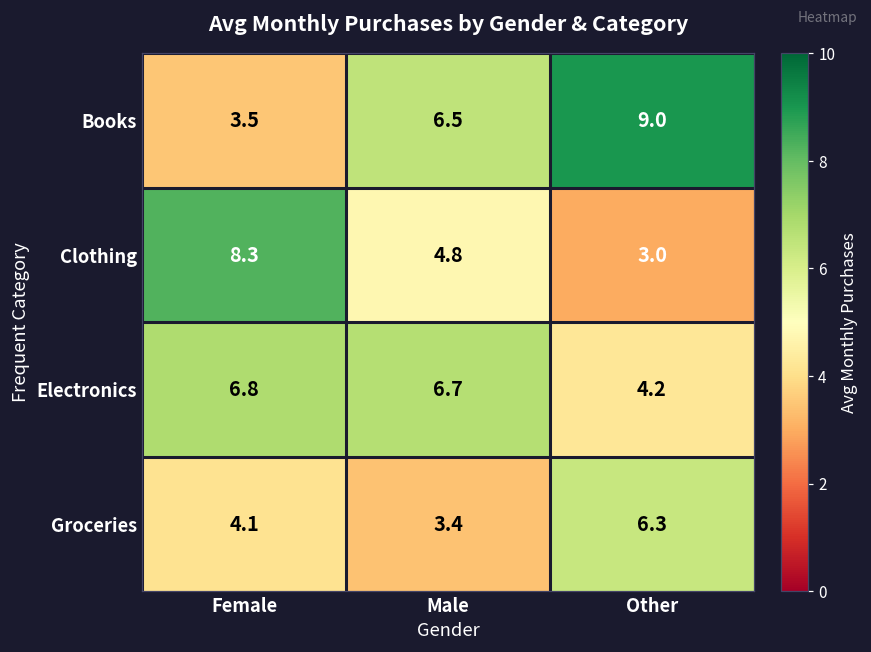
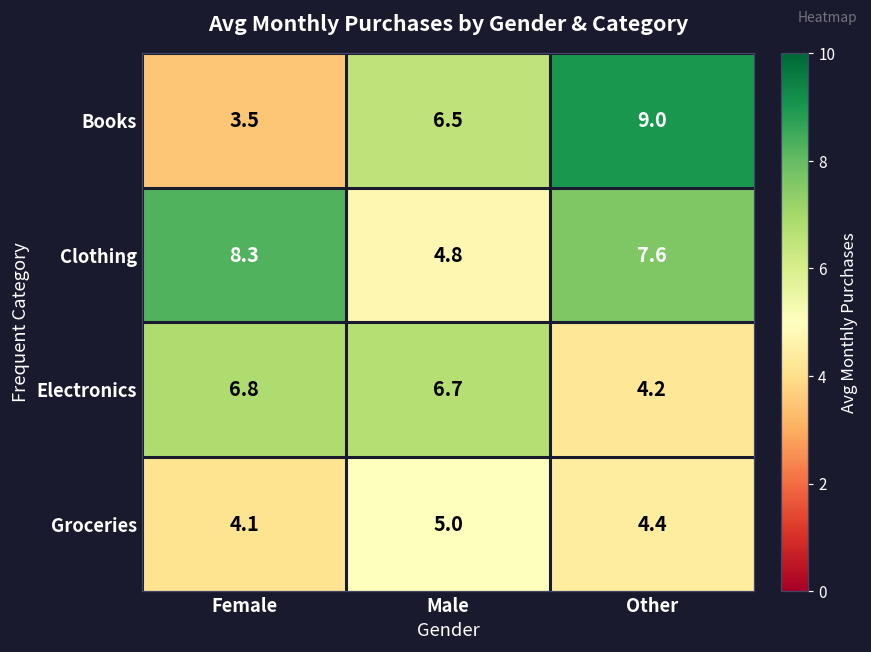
Clothing, Other: 3.0 -> 7.6
Groceries, Male: 3.4 -> 5.0
Groceries, Other: 6.3 -> 4.4
